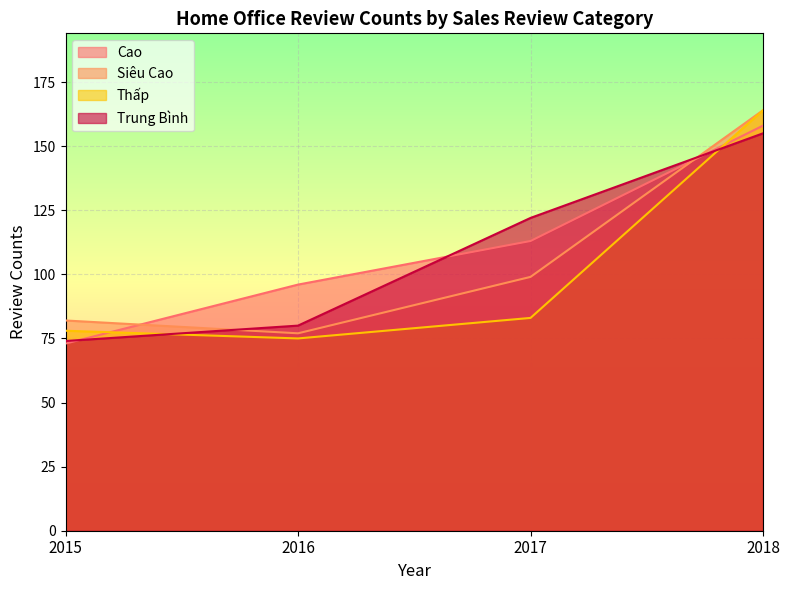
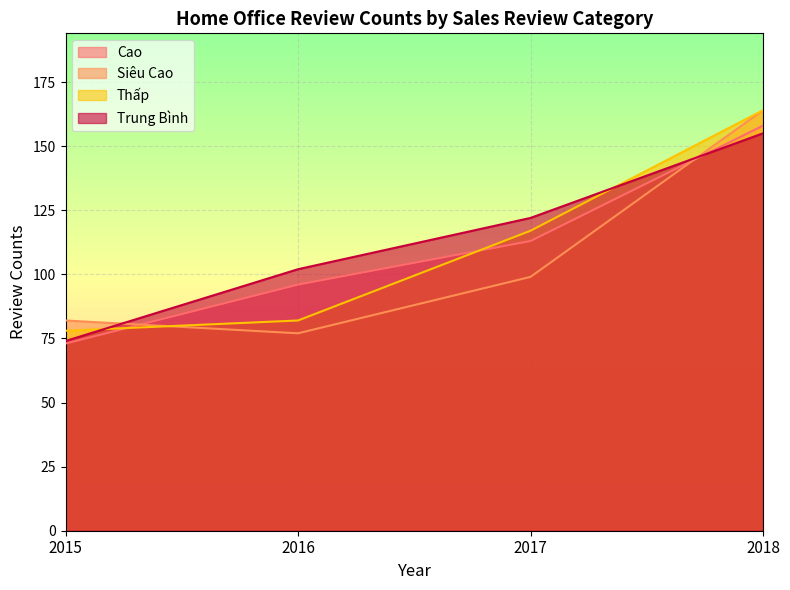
Thấp, 2016: 75 -> 82
Trung Bình, 2016: 80 -> 102
Thấp, 2017: 83 -> 117
